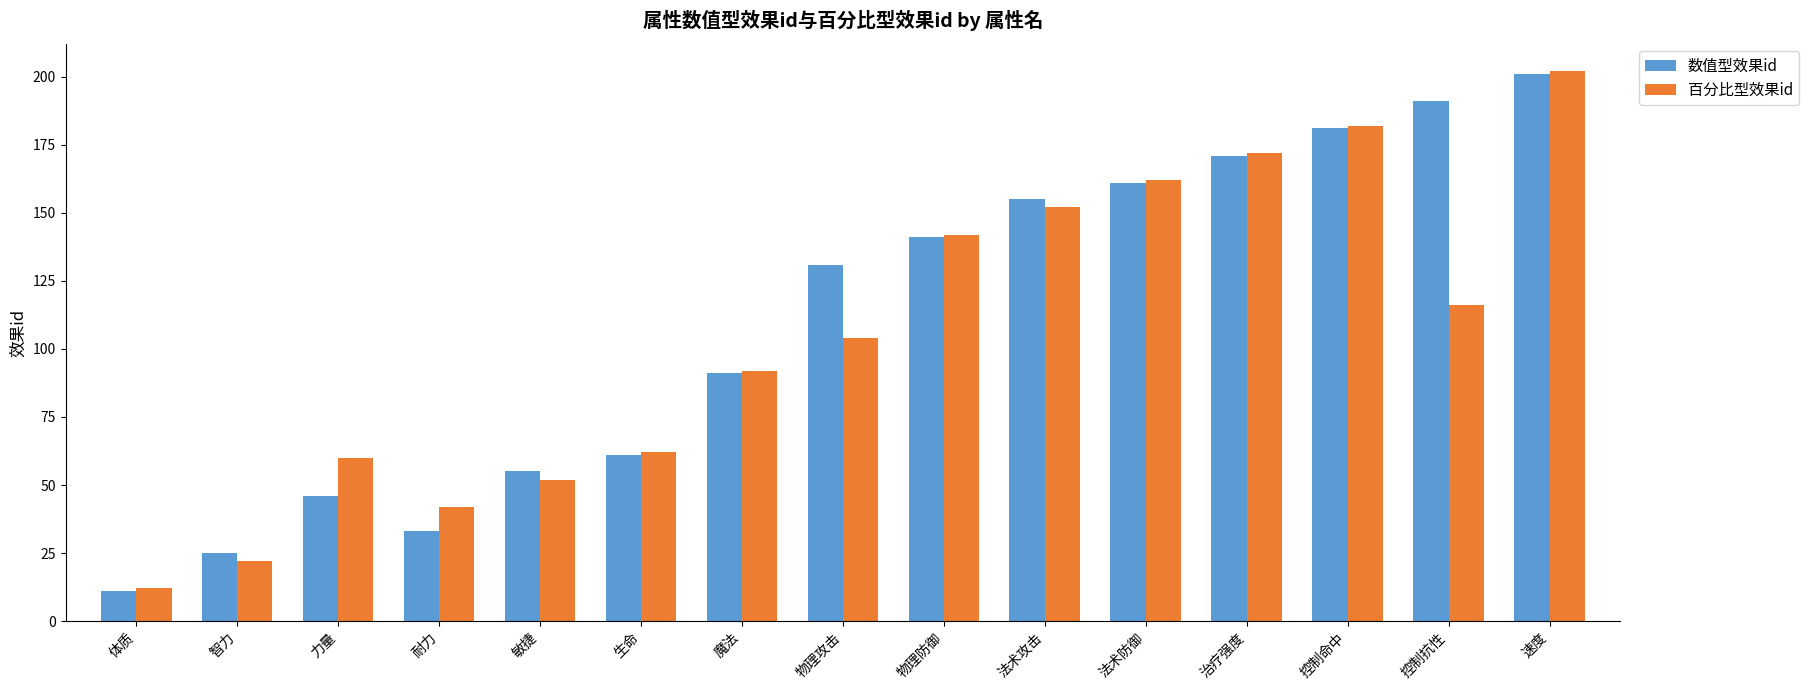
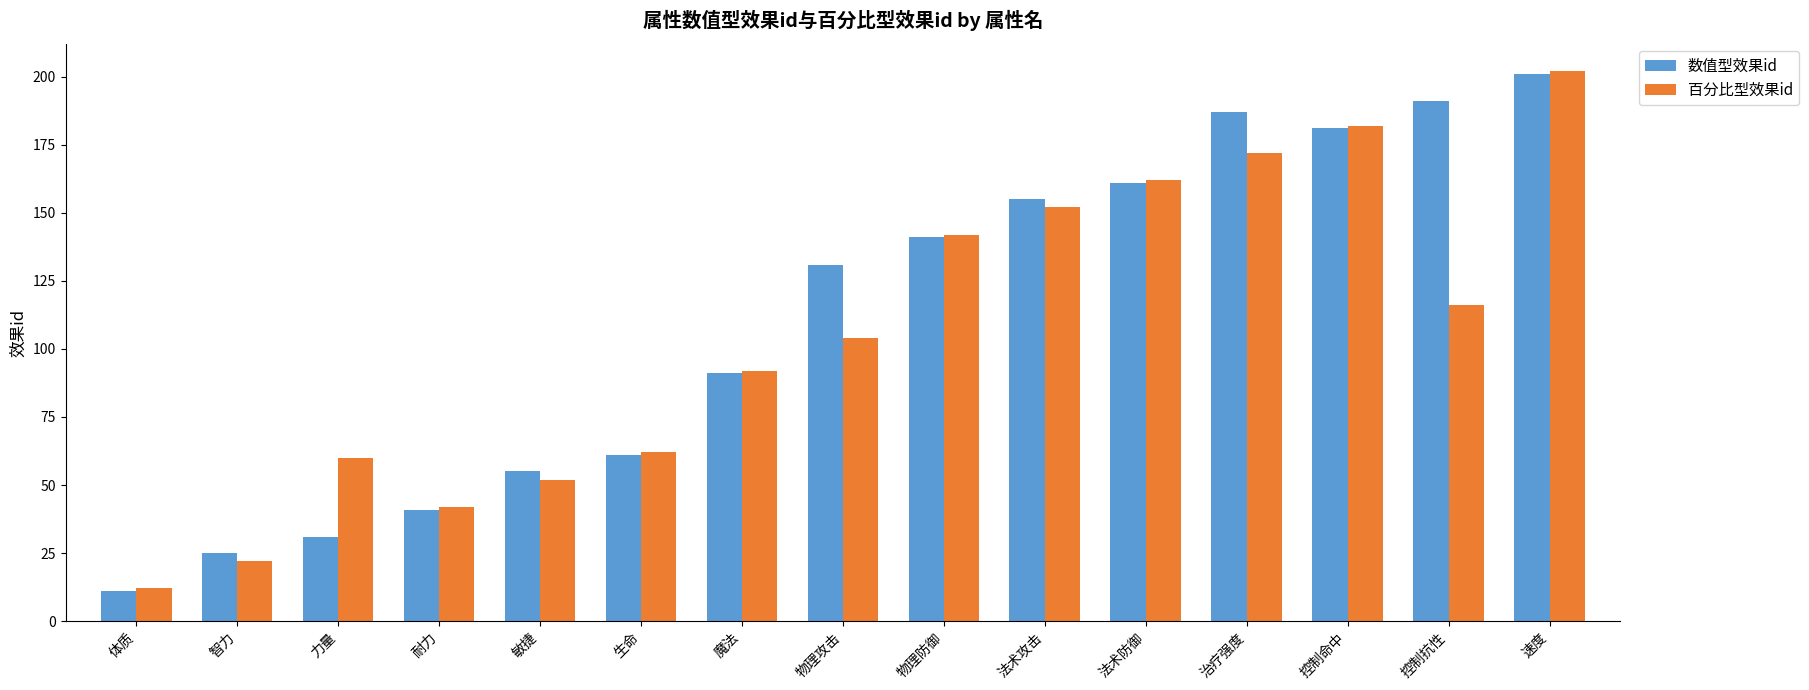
数值型效果id, 力量: 46 -> 31
数值型效果id, 耐力: 33 -> 41
数值型效果id, 治疗强度: 171 -> 187
